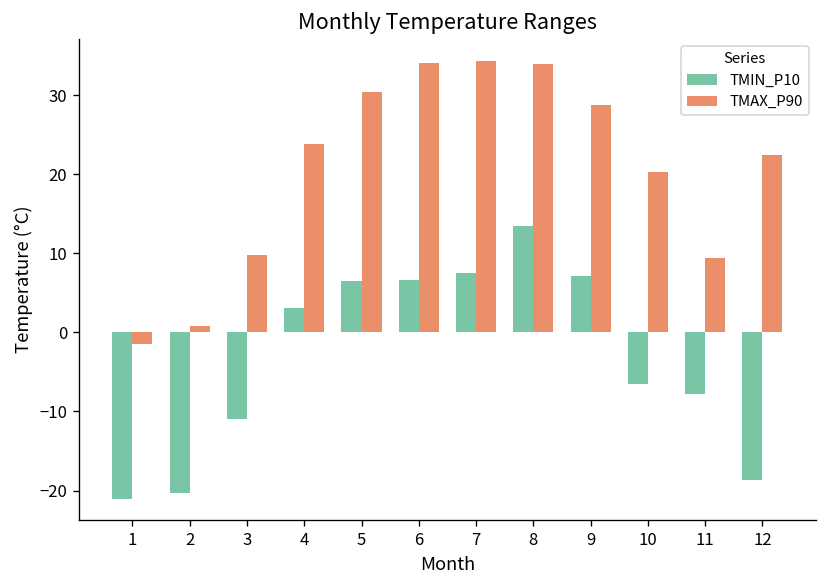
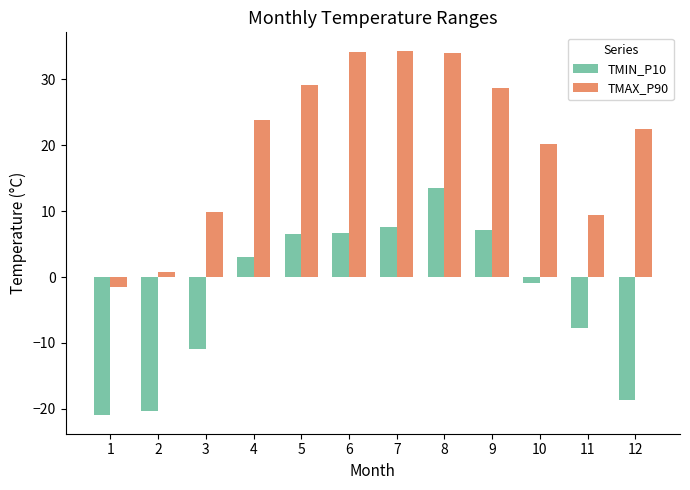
TMAX_P90, 5: 30 -> 29
TMIN_P10, 10: -7 -> -1
